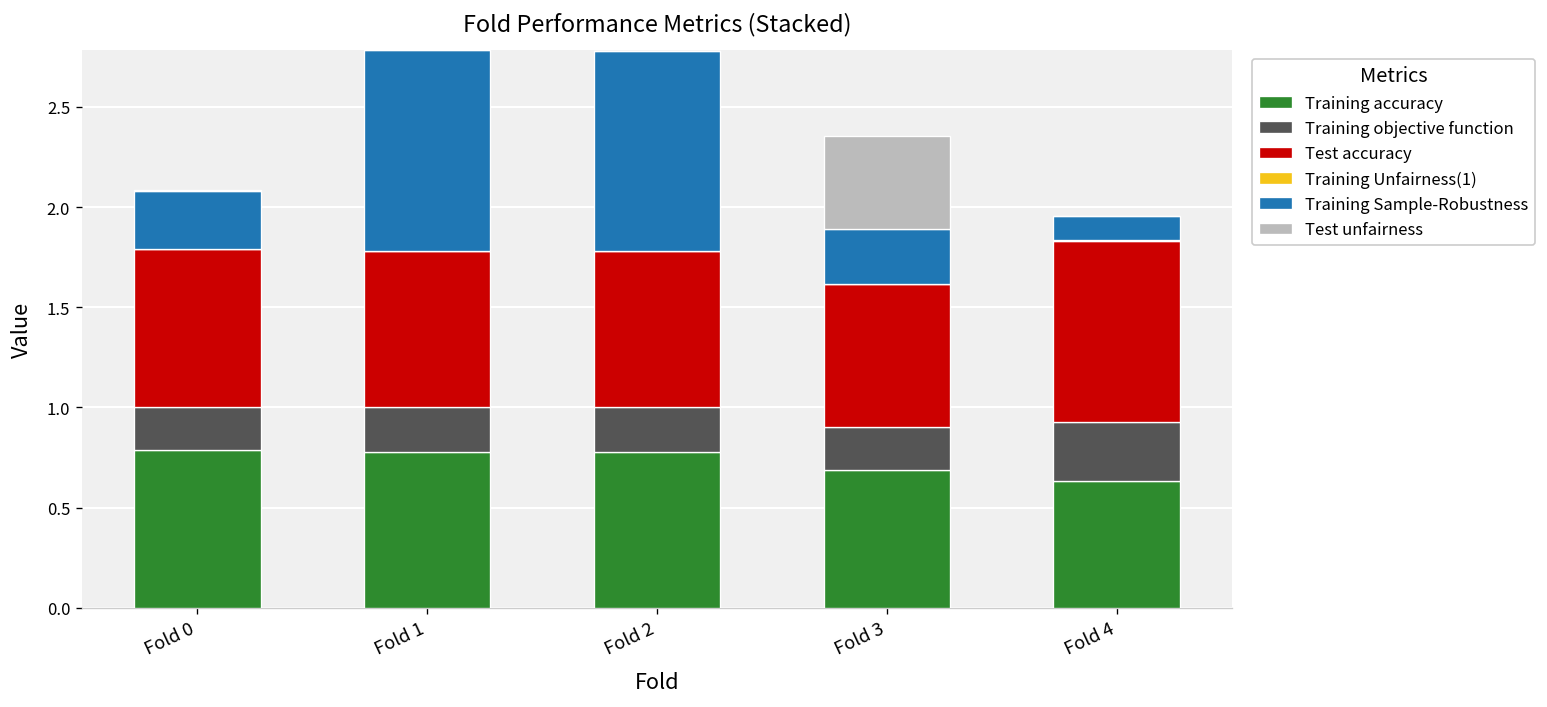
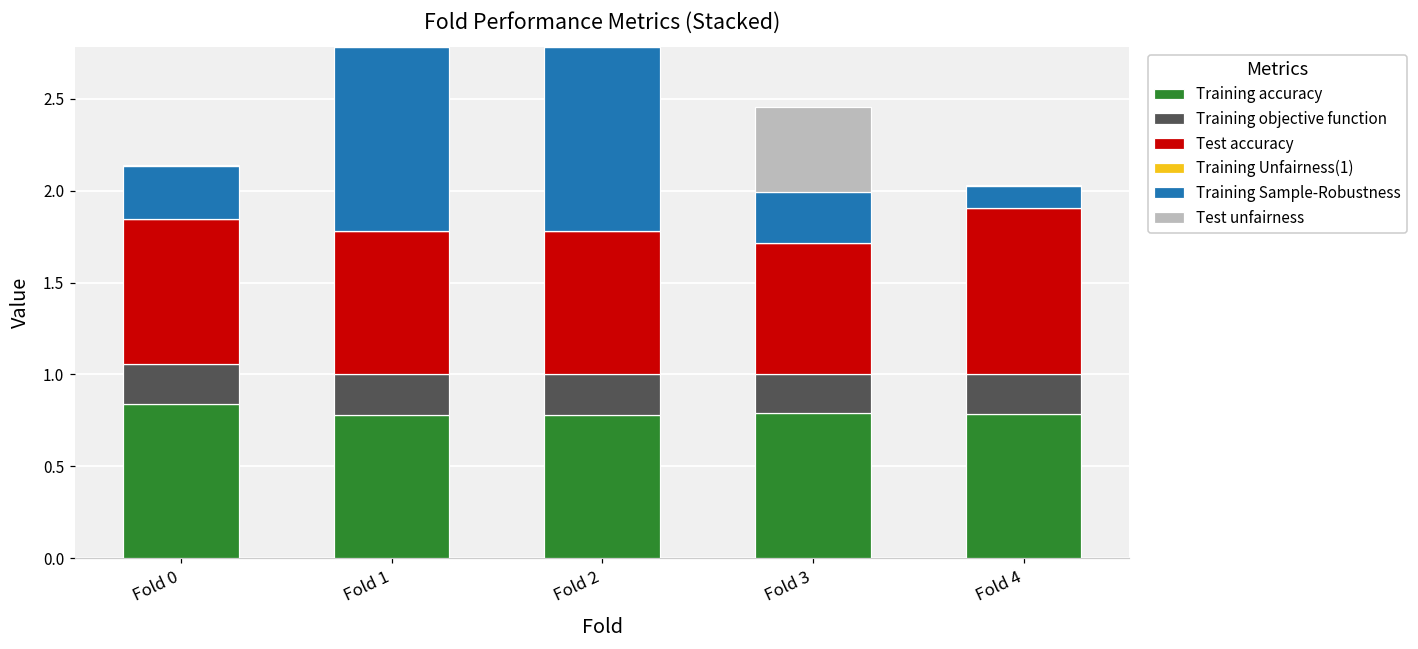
Training accuracy, Fold 0: 0.79 -> 0.84
Training accuracy, Fold 3: 0.69 -> 0.79
Training accuracy, Fold 4: 0.63 -> 0.78
Training objective function, Fold 4: 0.30 -> 0.22
